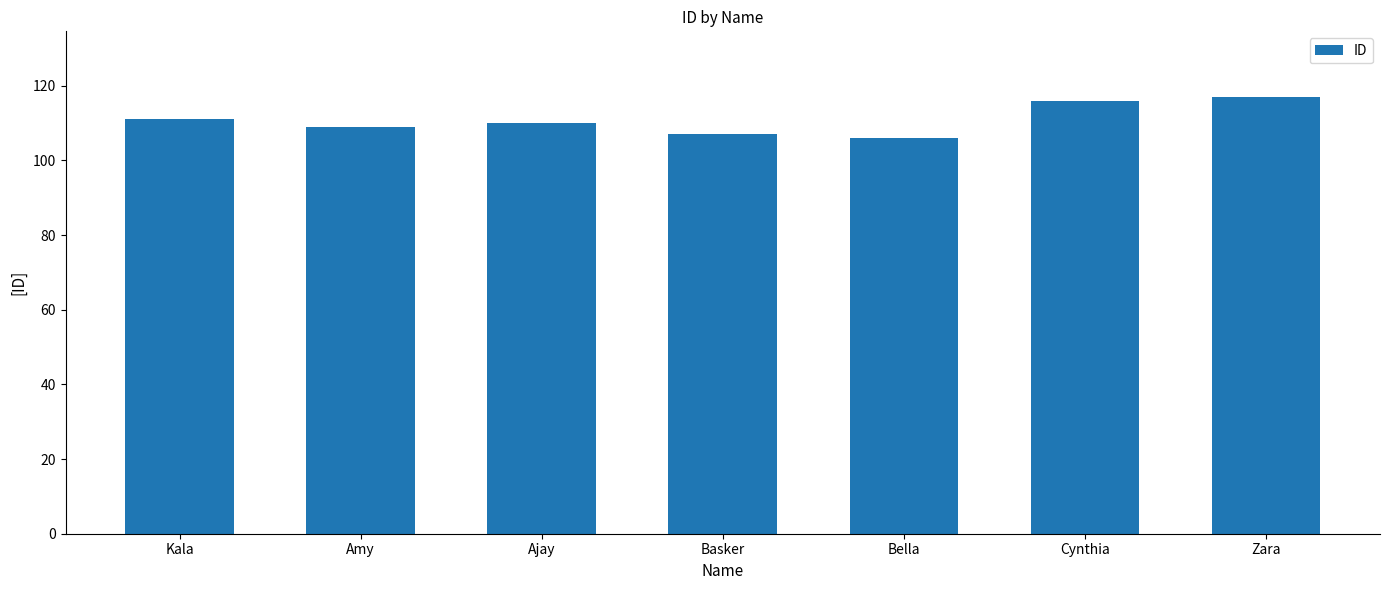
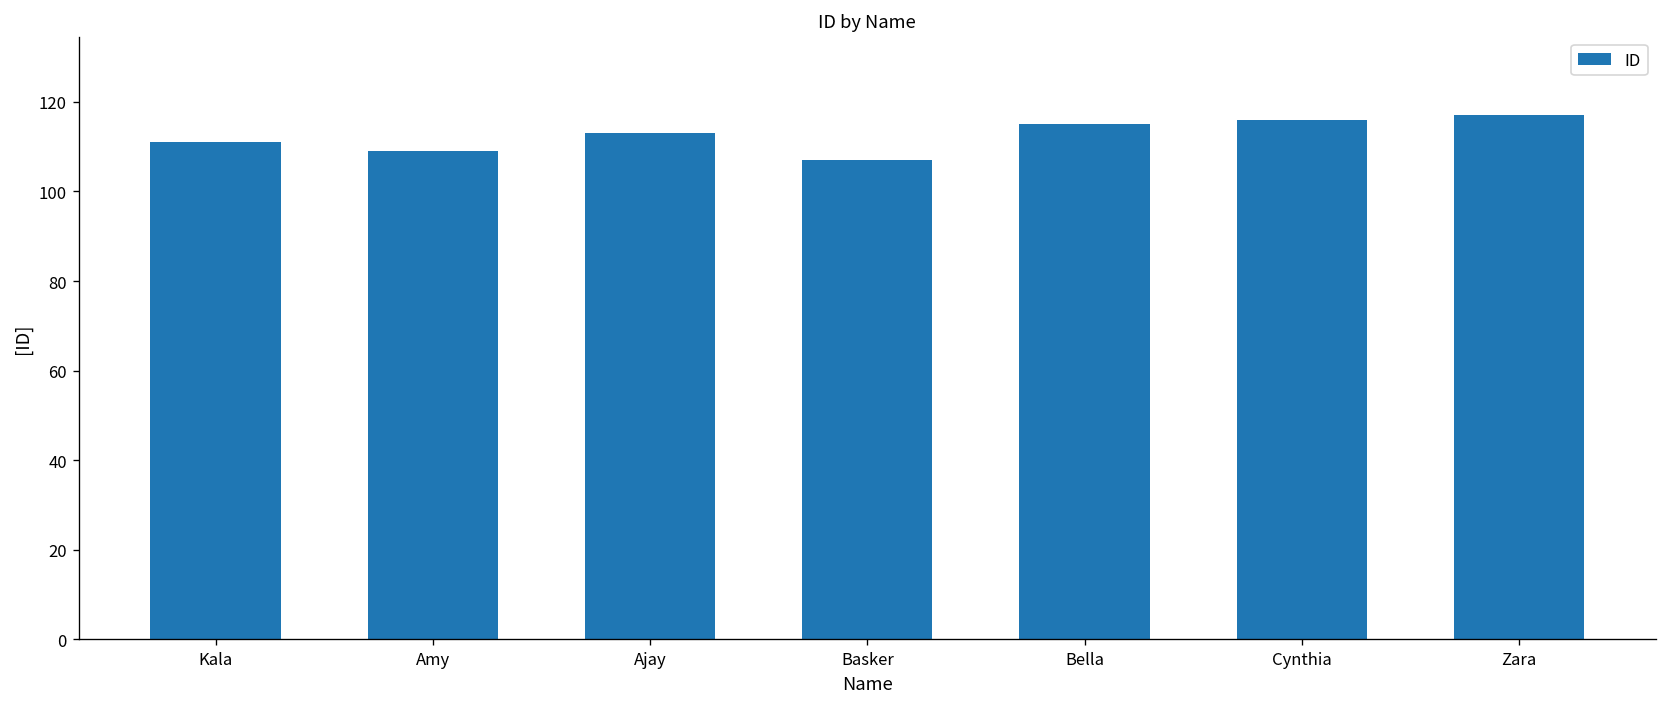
Ajay: 110 -> 113
Bella: 106 -> 115
